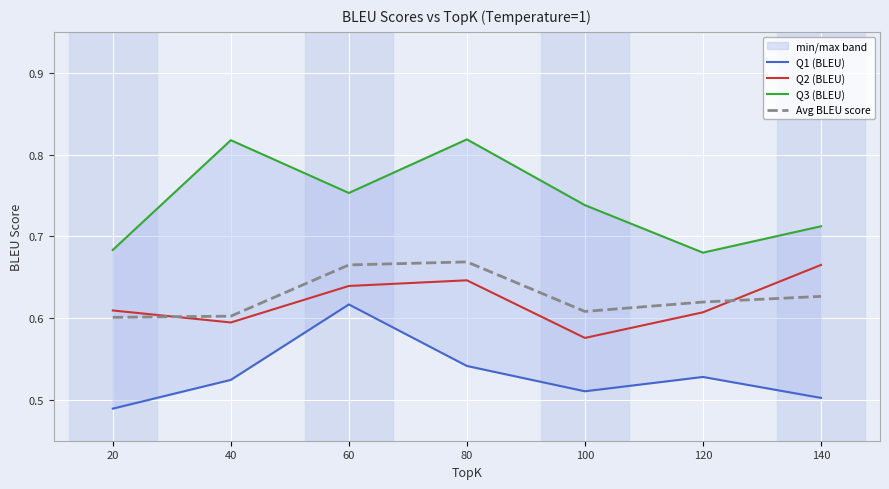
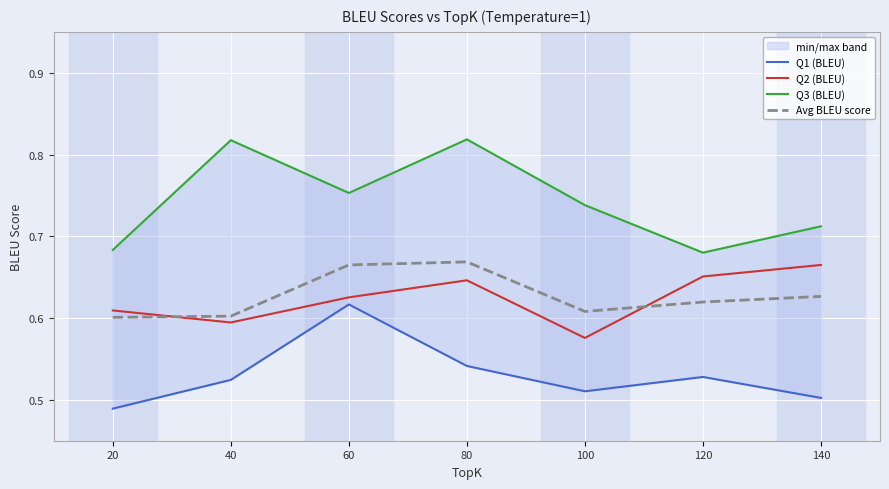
Q2 (BLEU), 60: 0.64 -> 0.63
Q2 (BLEU), 120: 0.61 -> 0.65
